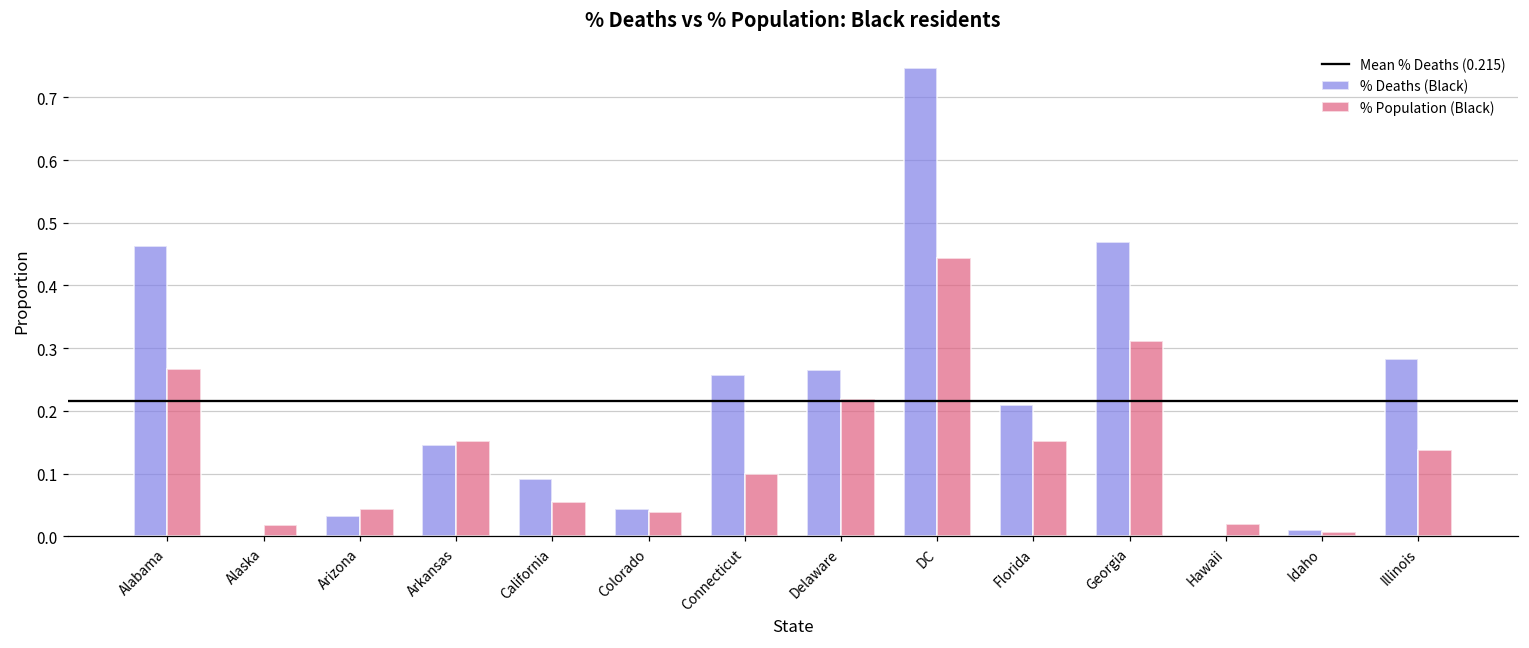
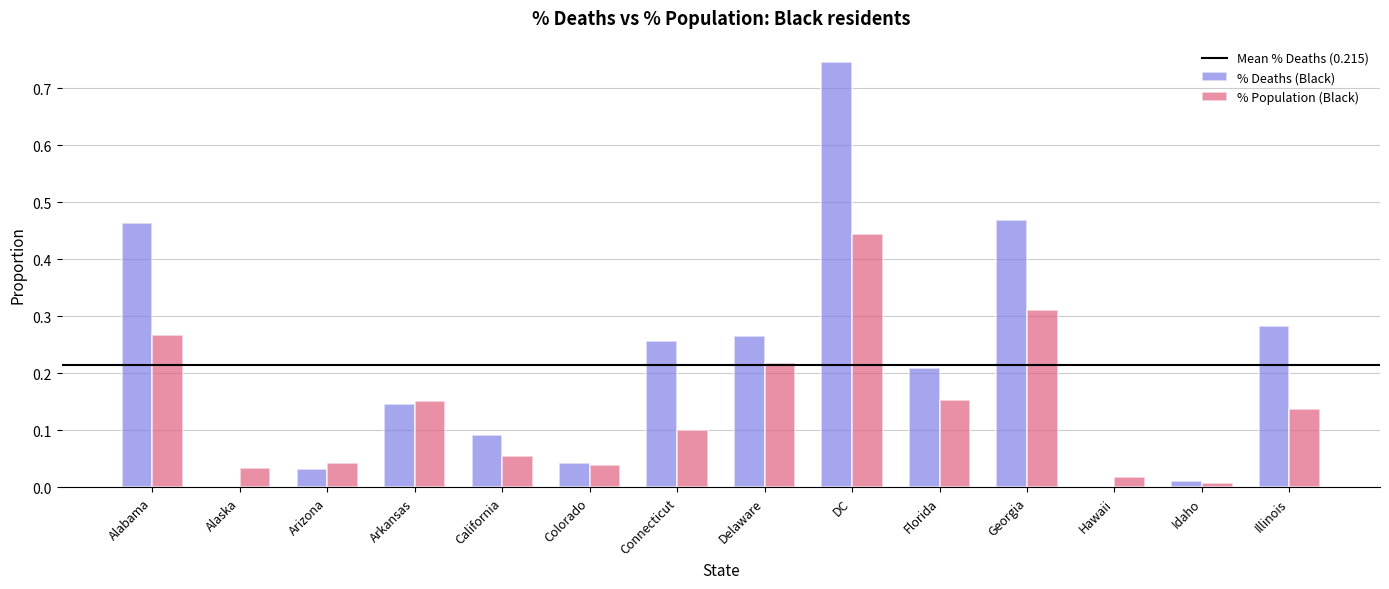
% Population (Black), Alaska: 0.02 -> 0.03
